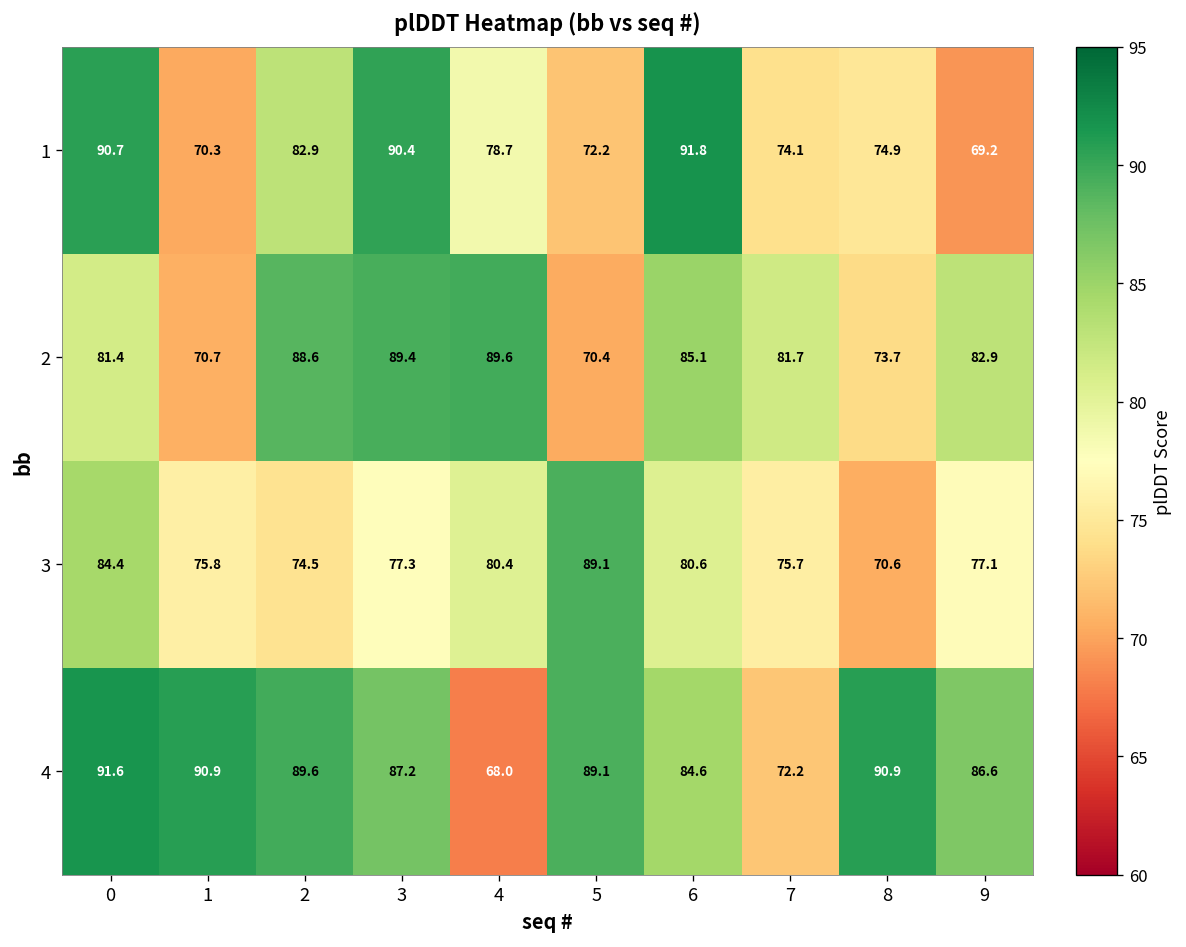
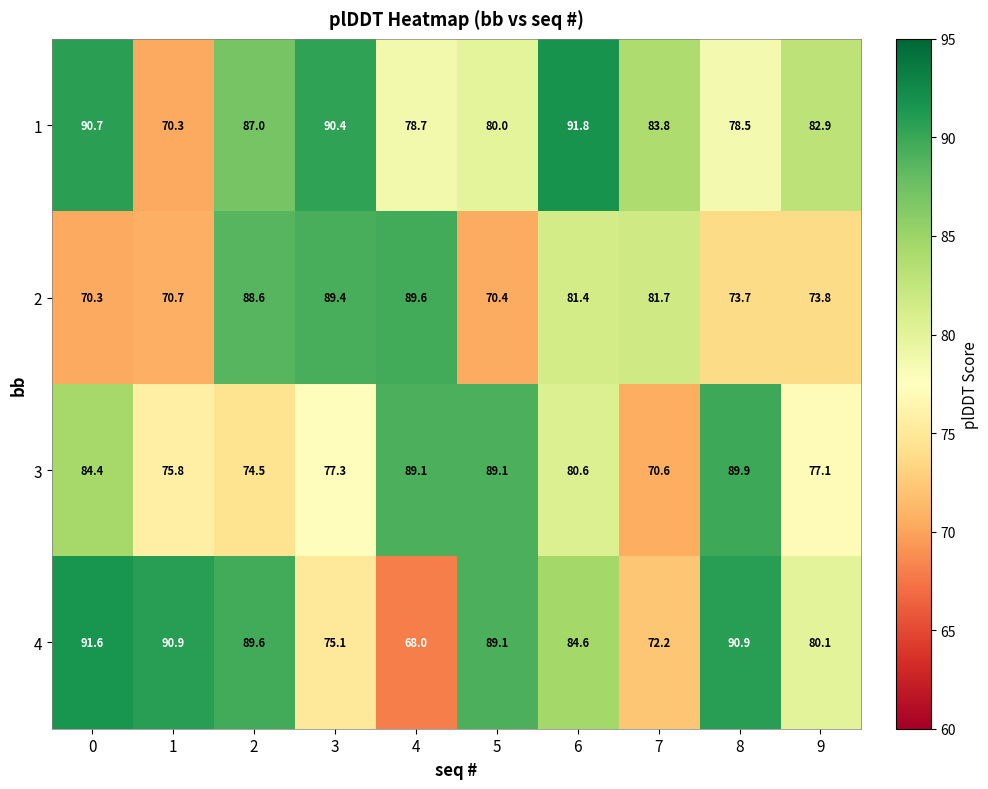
1, 2: 82.9 -> 87.0
1, 5: 72.2 -> 80.0
1, 7: 74.1 -> 83.8
1, 8: 74.9 -> 78.5
1, 9: 69.2 -> 82.9
2, 0: 81.4 -> 70.3
2, 6: 85.1 -> 81.4
2, 9: 82.9 -> 73.8
3, 4: 80.4 -> 89.1
3, 7: 75.7 -> 70.6
3, 8: 70.6 -> 89.9
4, 3: 87.2 -> 75.1
4, 9: 86.6 -> 80.1
